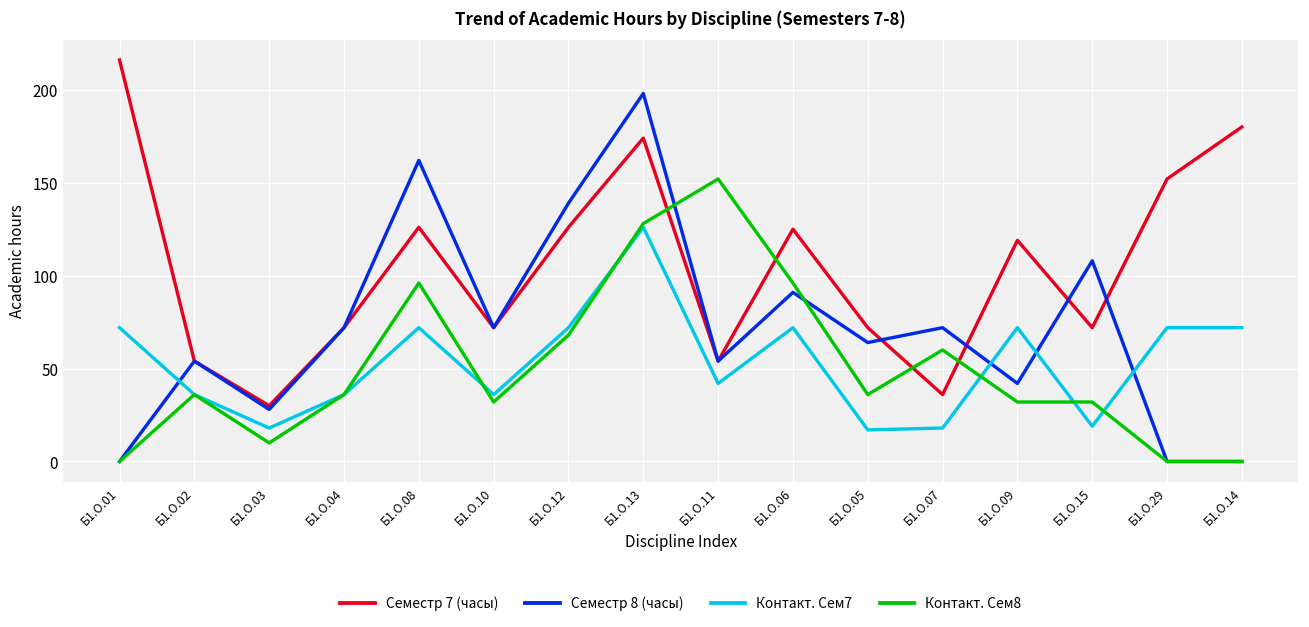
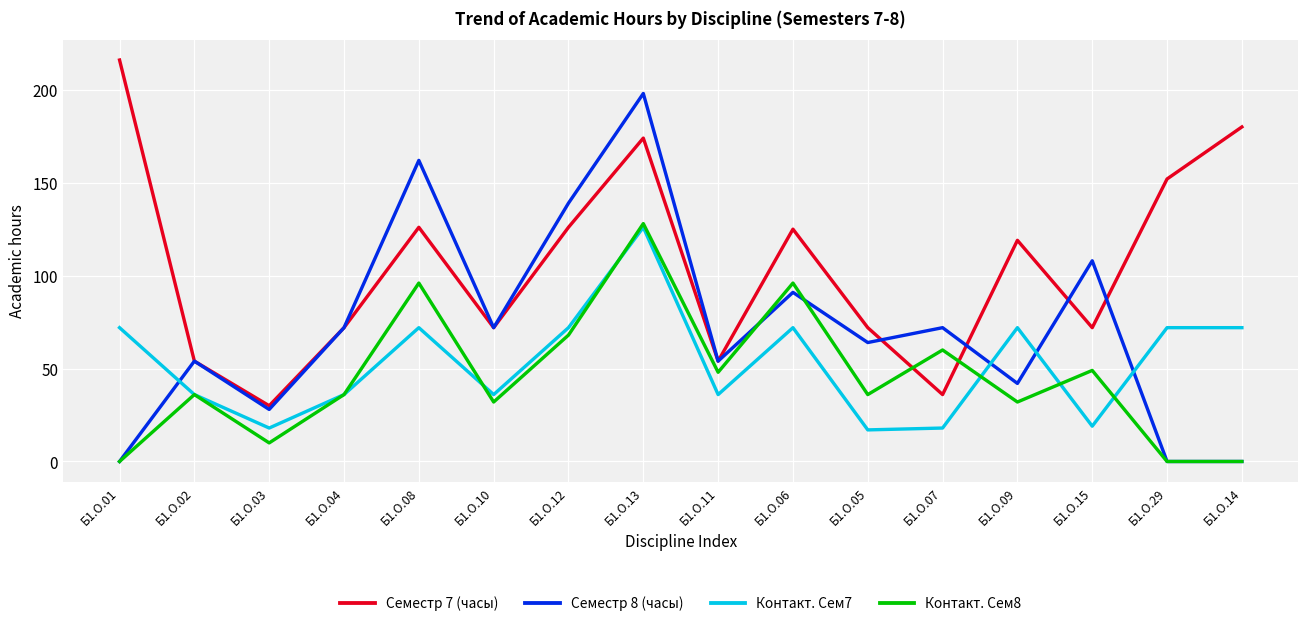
Контакт. Сем7, Б1.О.11: 42 -> 36
Контакт. Сем8, Б1.О.11: 152 -> 48
Контакт. Сем8, Б1.О.15: 32 -> 49
